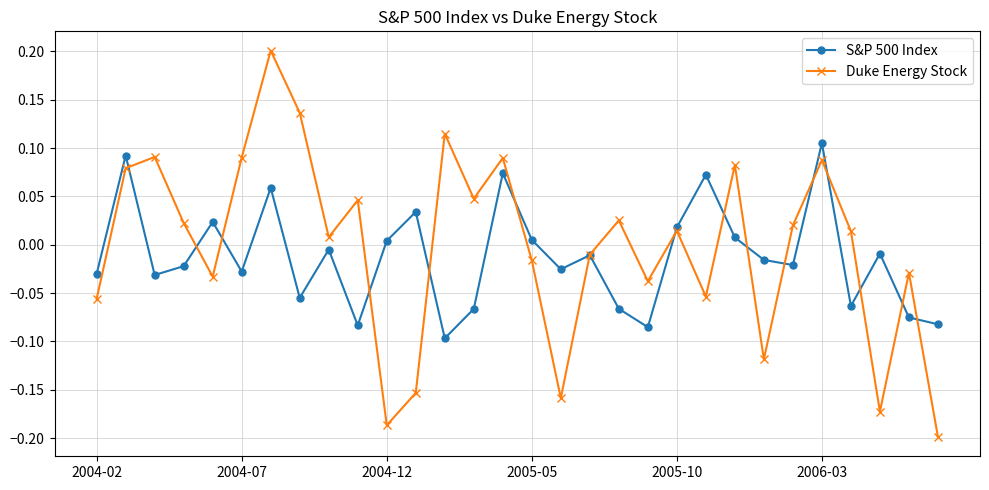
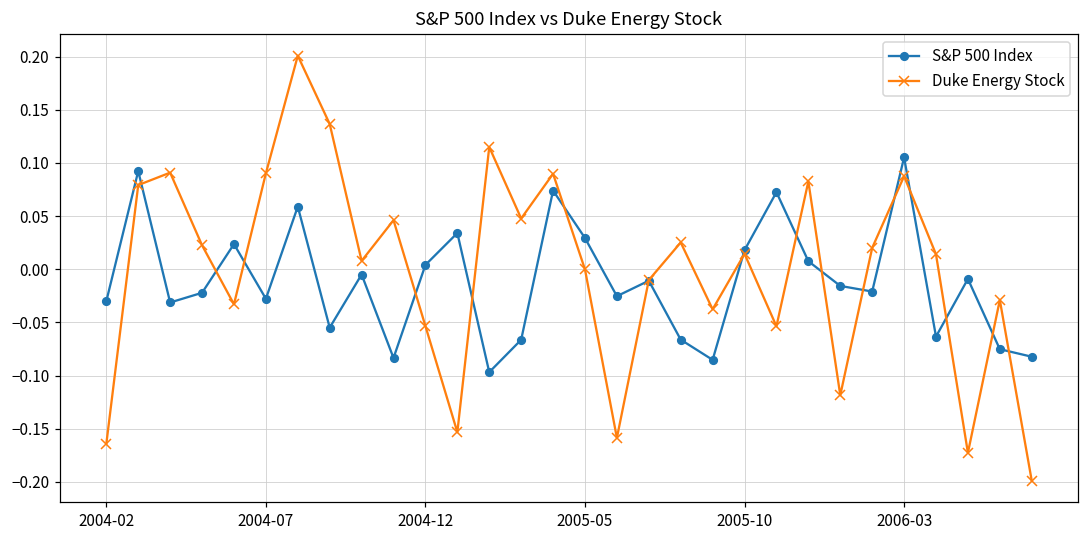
Duke Energy Stock, 2004-02: -0.06 -> -0.16
Duke Energy Stock, 2004-12: -0.19 -> -0.05
S&P 500 Index, 2005-05: 0.01 -> 0.03
Duke Energy Stock, 2005-05: -0.02 -> 0.00
